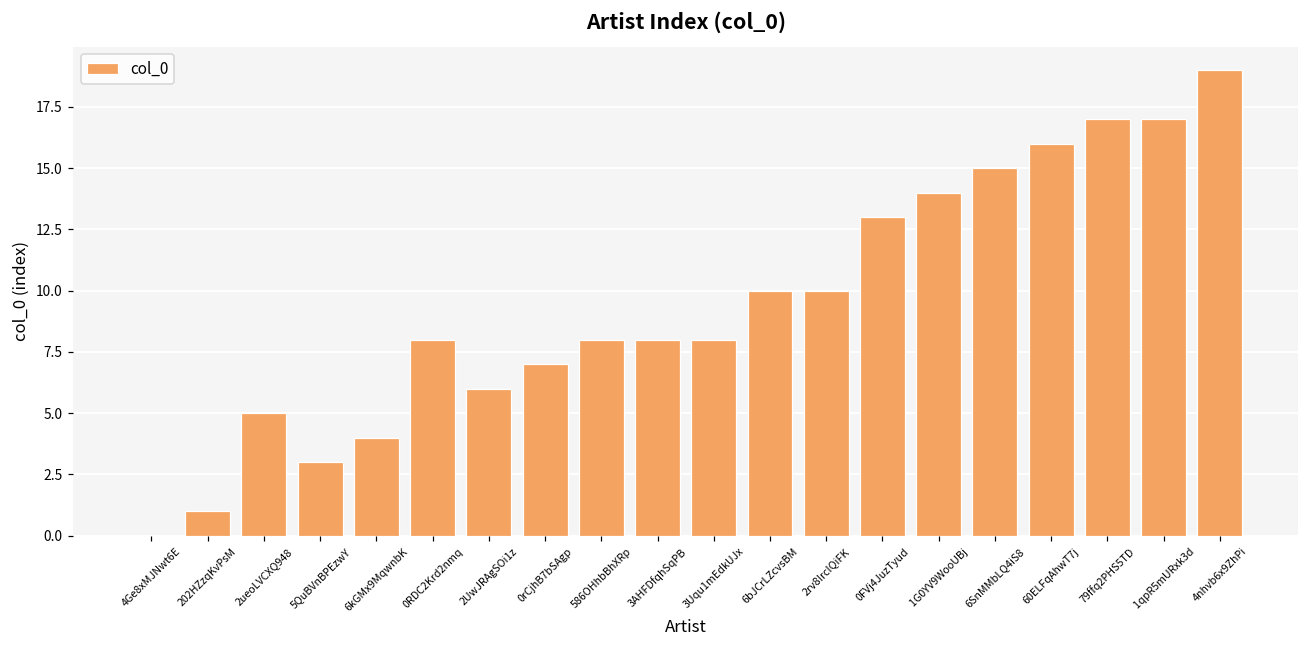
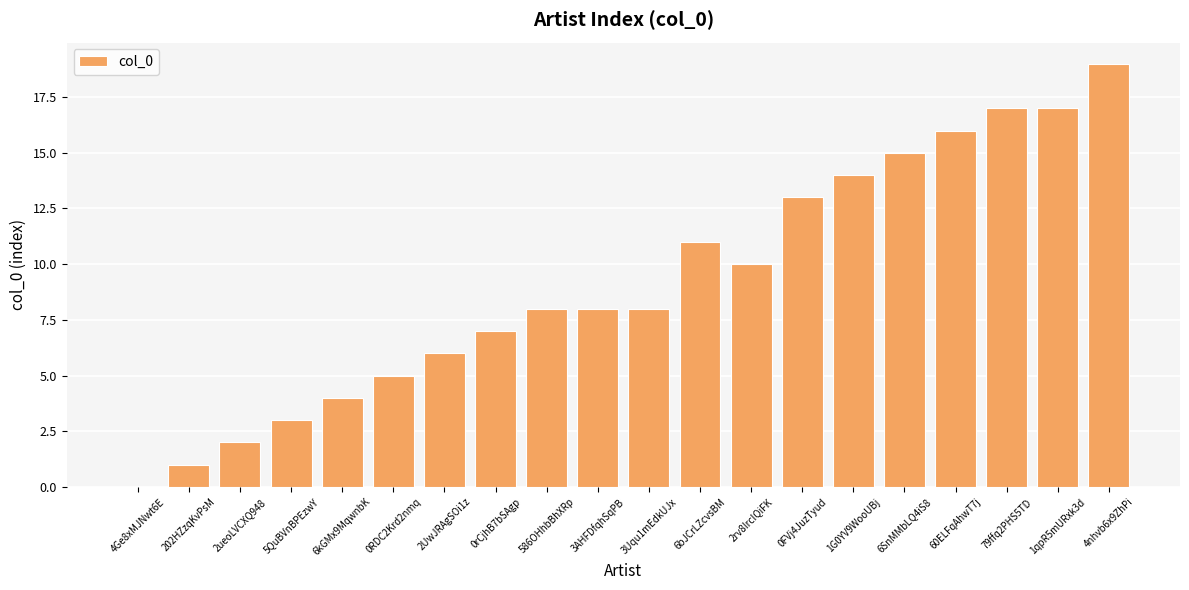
2ueoLVCXQ948: 5 -> 2
0RDC2Krd2nmq: 8 -> 5
6bJCrLZcvsBM: 10 -> 11
